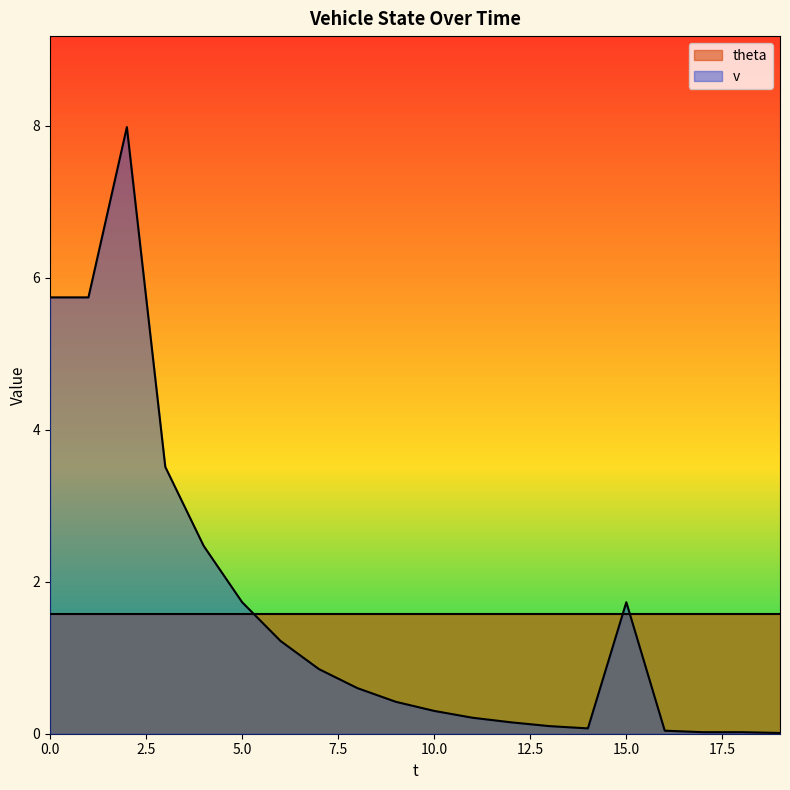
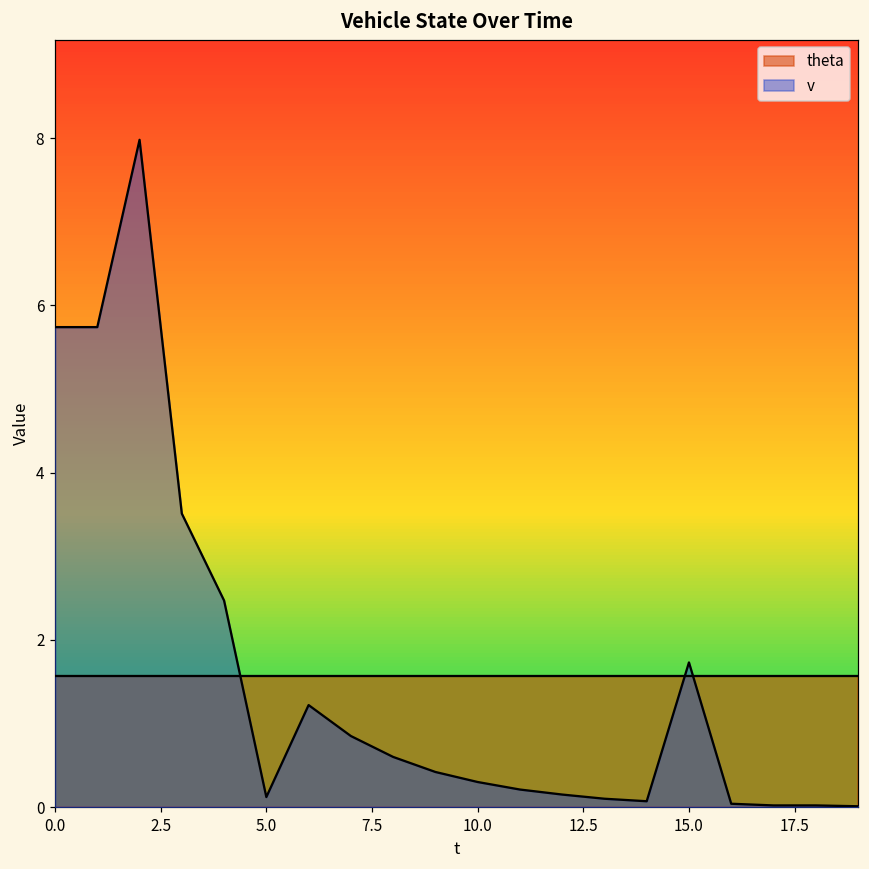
v, 5.0: 1.7 -> 0.1
